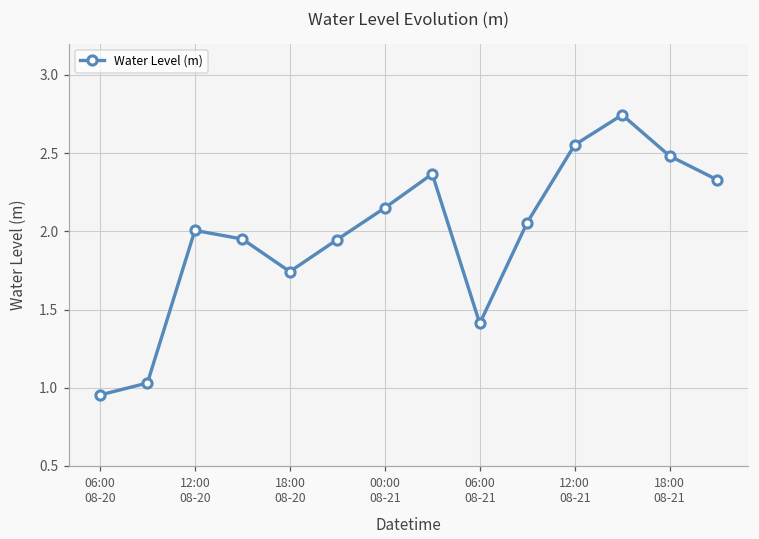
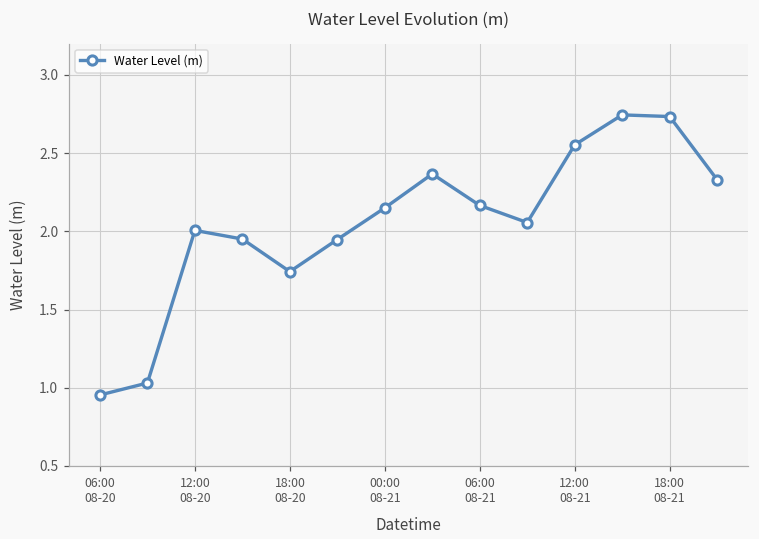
06:00 08-21: 1.41 -> 2.17
18:00 08-21: 2.48 -> 2.73
